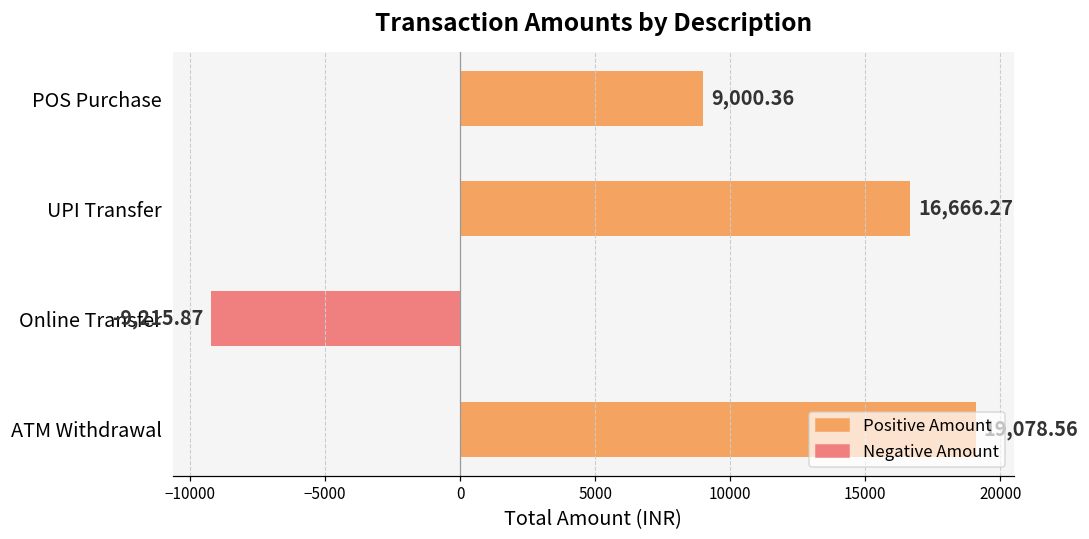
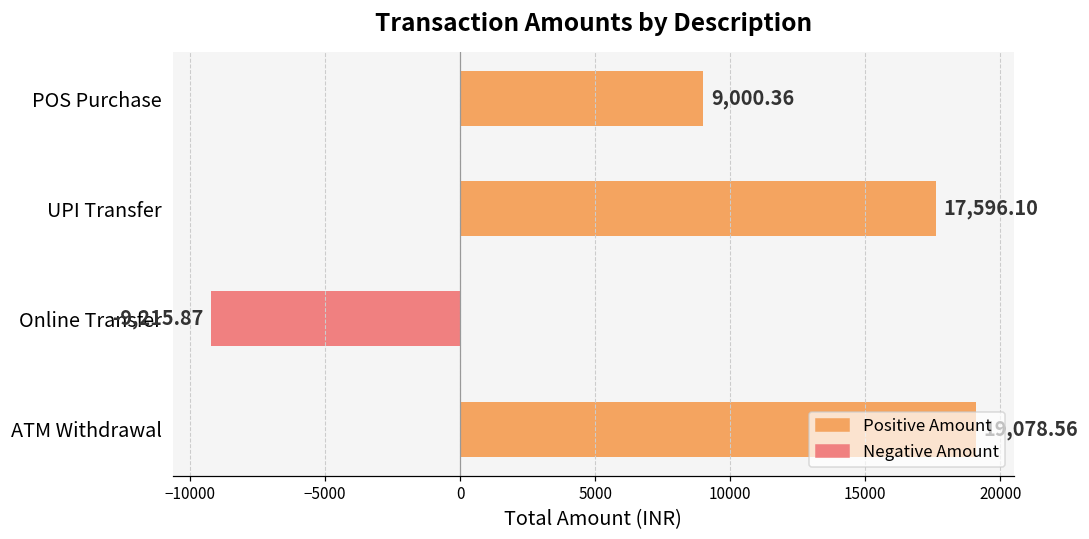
UPI Transfer: 16,666.27 -> 17,596.10
